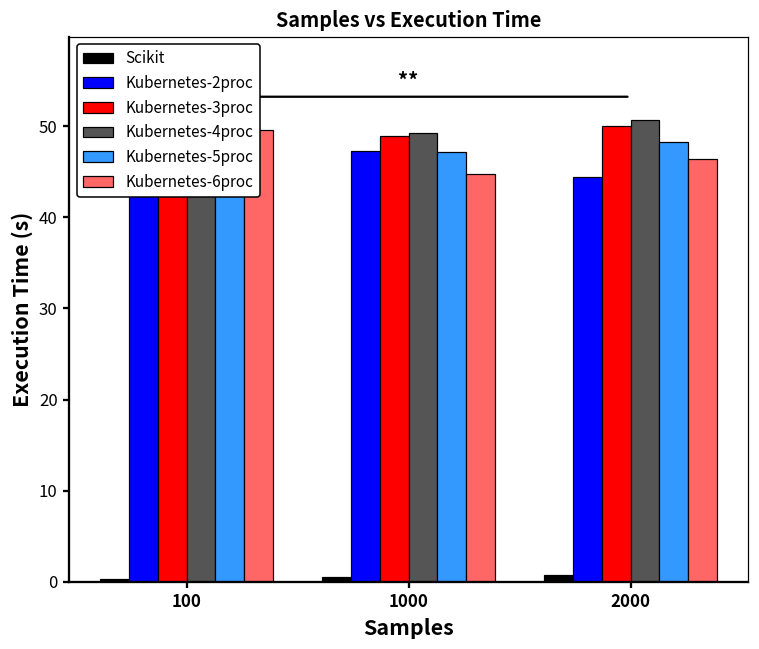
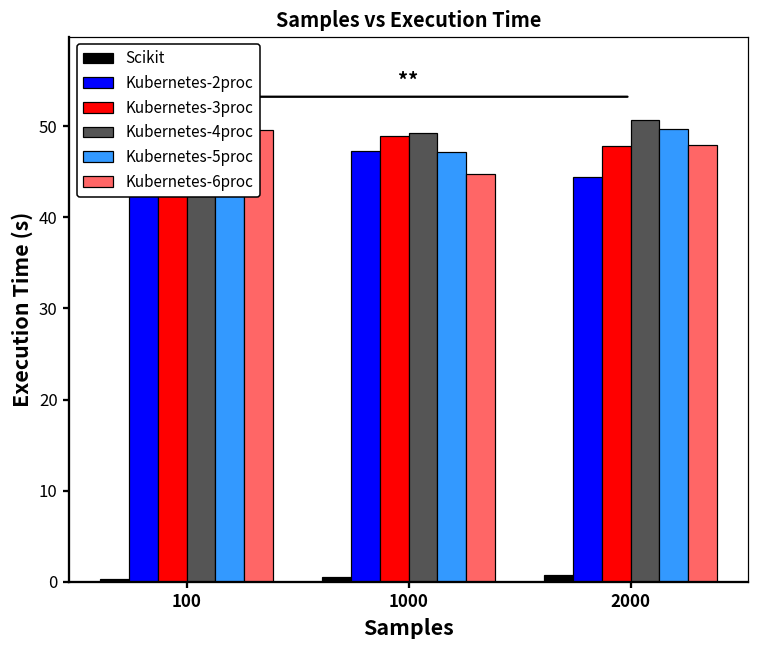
Kubernetes-3proc, 2000: 50 -> 48
Kubernetes-5proc, 2000: 48 -> 50
Kubernetes-6proc, 2000: 46 -> 48
